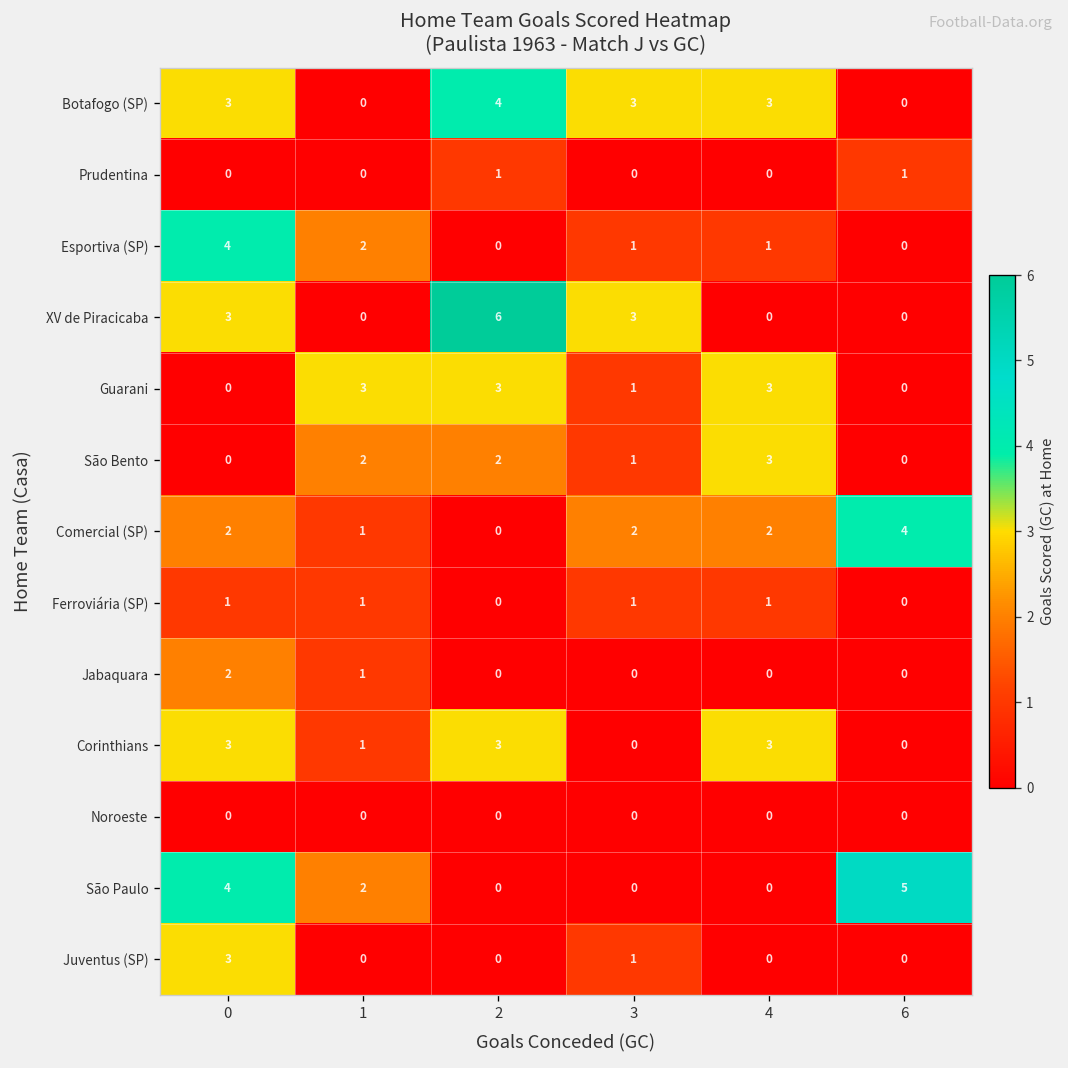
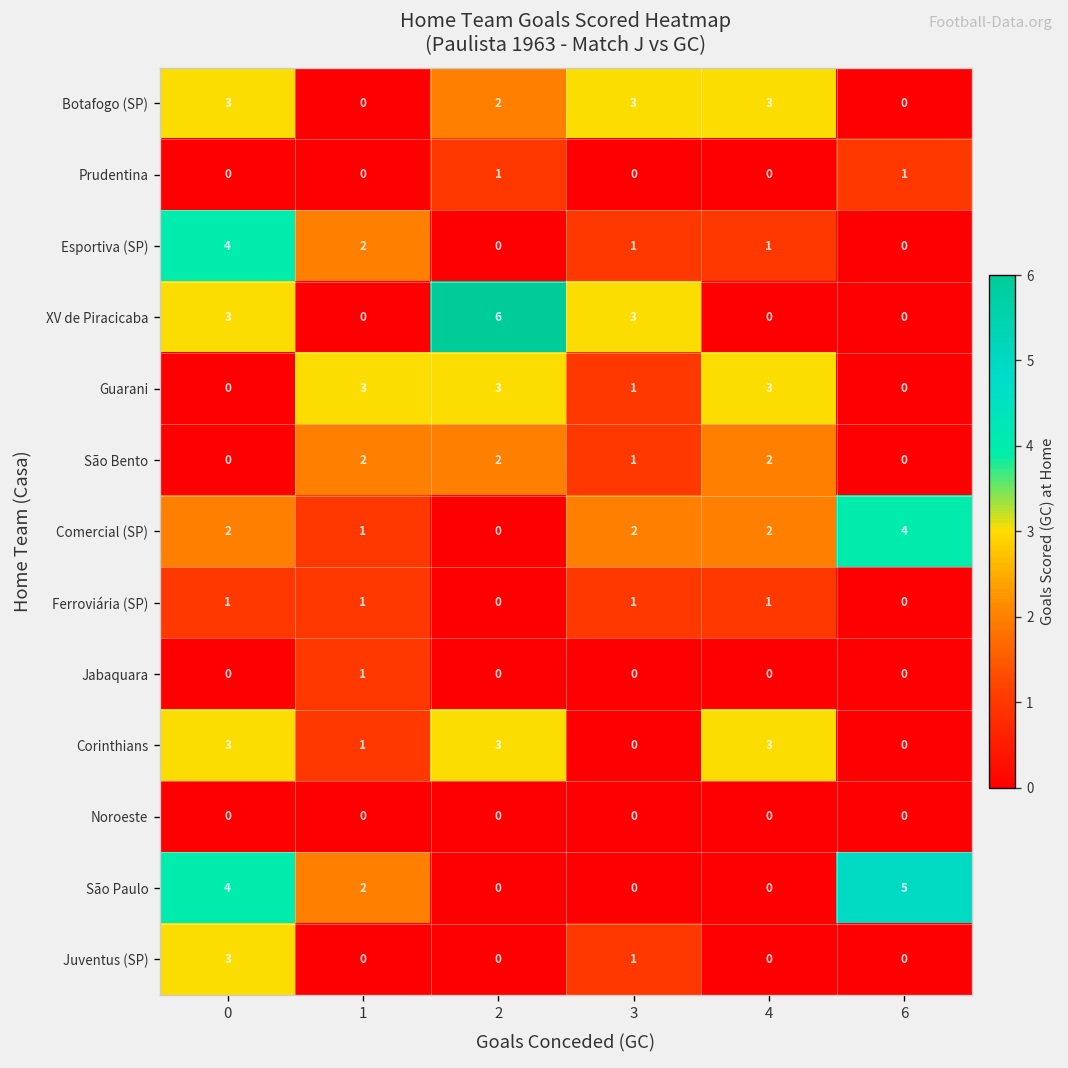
Botafogo (SP), 2: 4 -> 2
São Bento, 4: 3 -> 2
Jabaquara, 0: 2 -> 0
